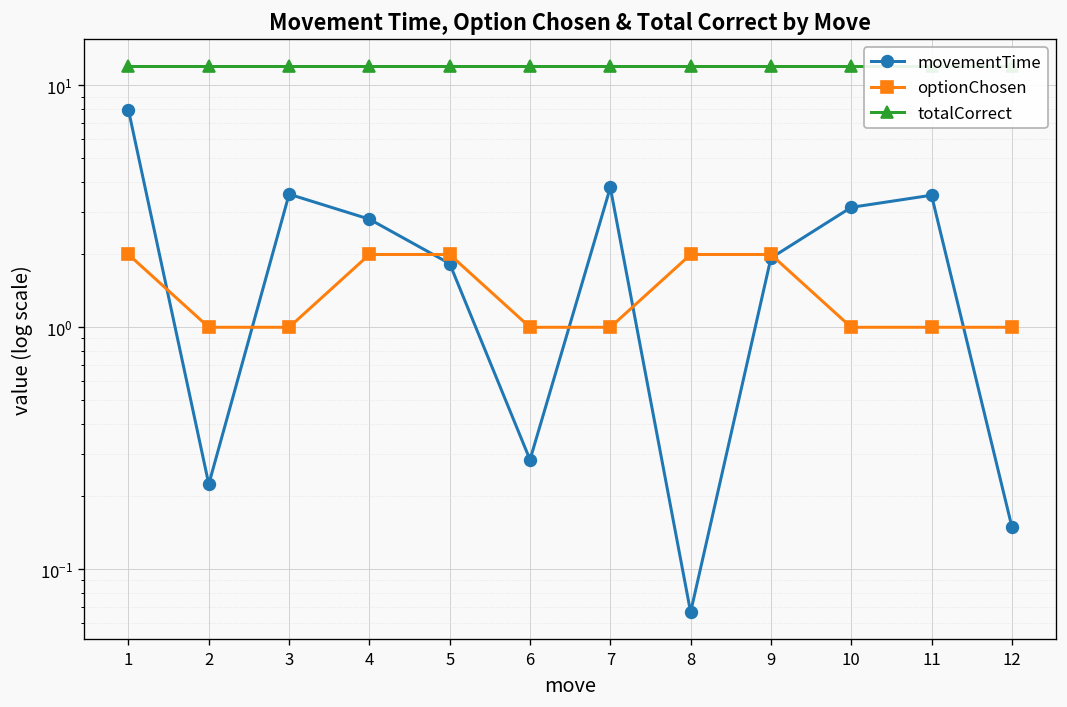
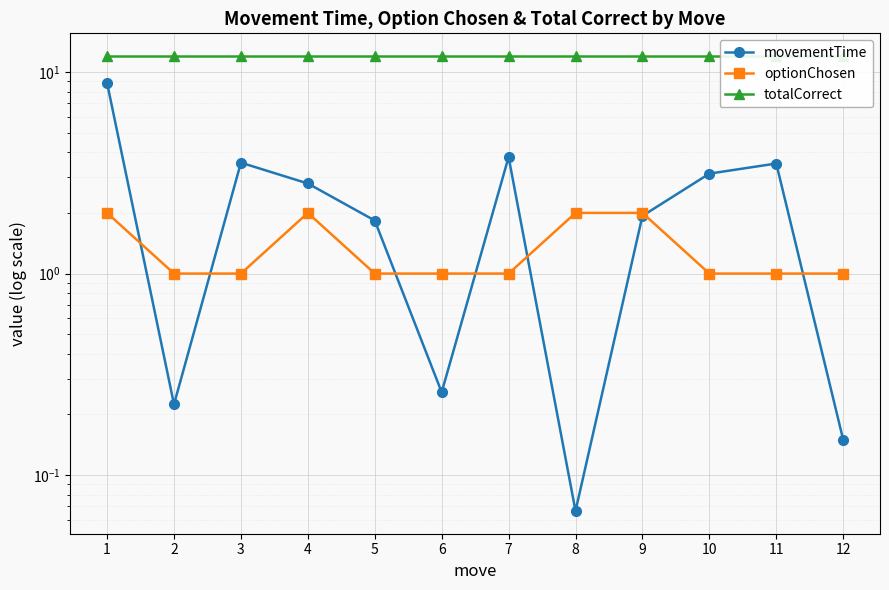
movementTime, 1: 7.9 -> 9
optionChosen, 5: 2 -> 1
movementTime, 6: 0.28 -> 0.26
